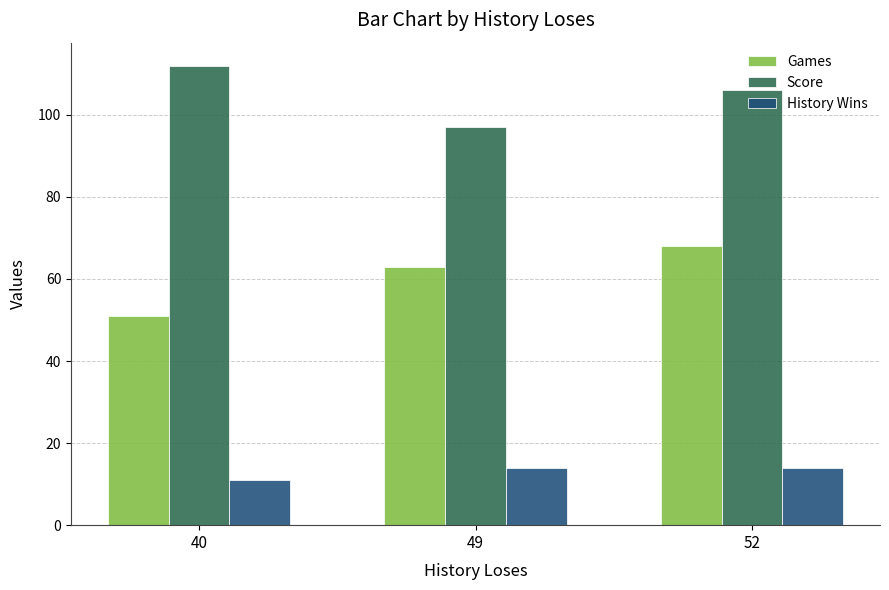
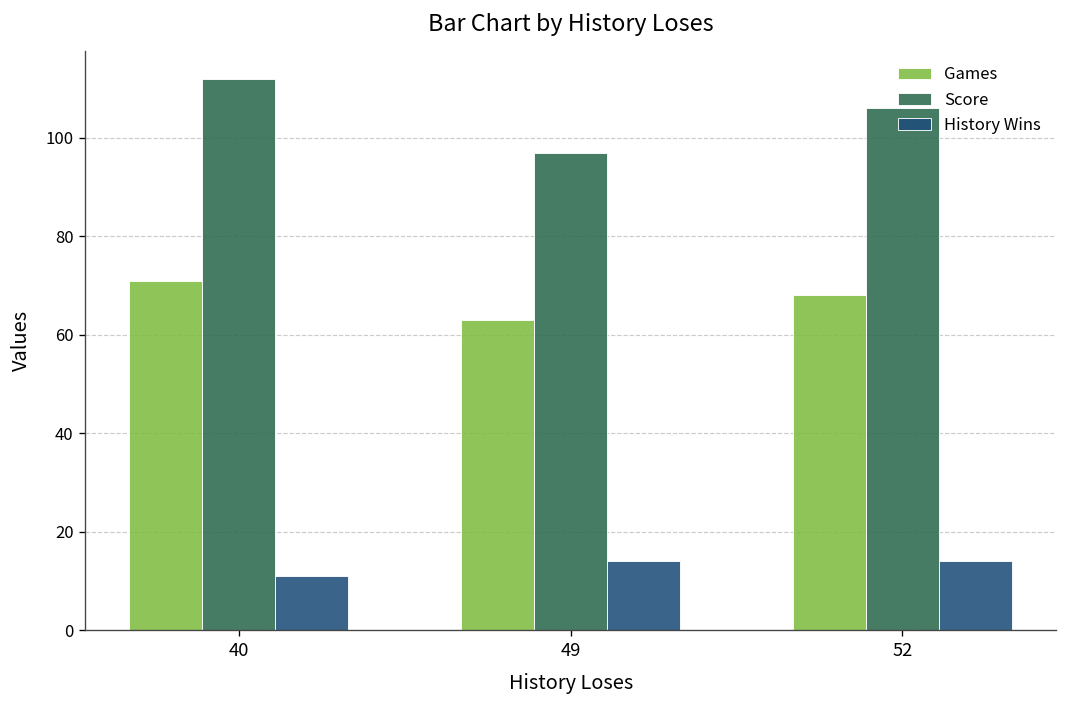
Games, 40: 51 -> 71
